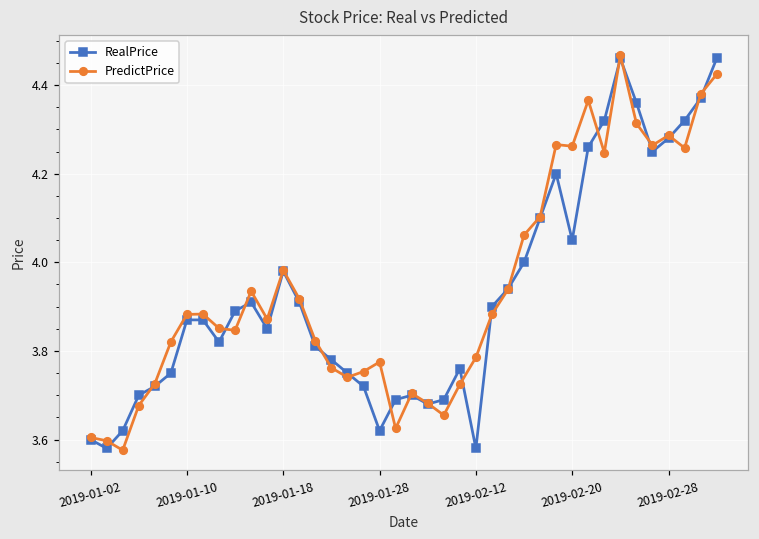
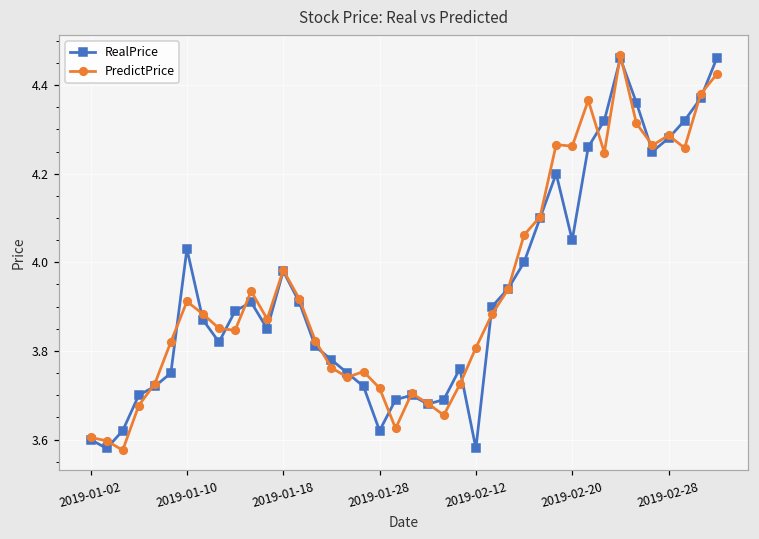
RealPrice, 2019-01-10: 3.87 -> 4.03
PredictPrice, 2019-01-10: 3.88 -> 3.91
PredictPrice, 2019-01-28: 3.78 -> 3.72
PredictPrice, 2019-02-12: 3.79 -> 3.81
